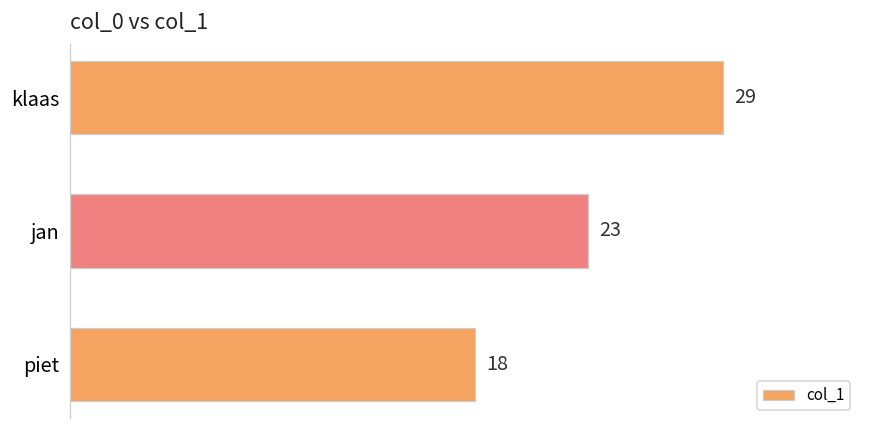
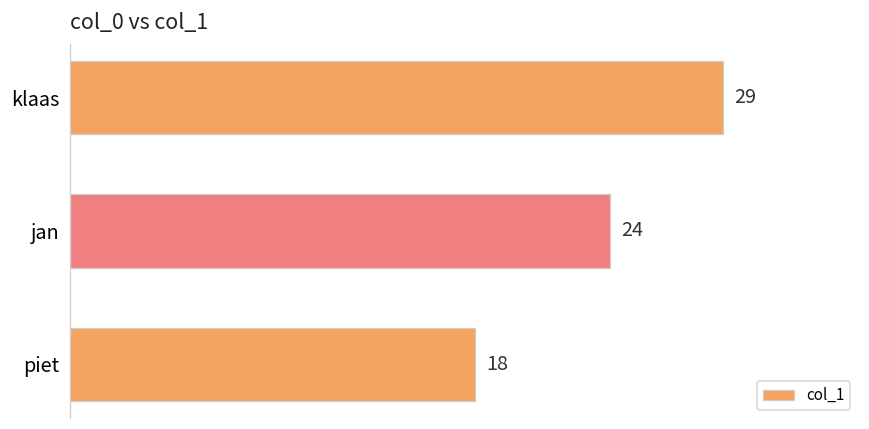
jan: 23 -> 24
